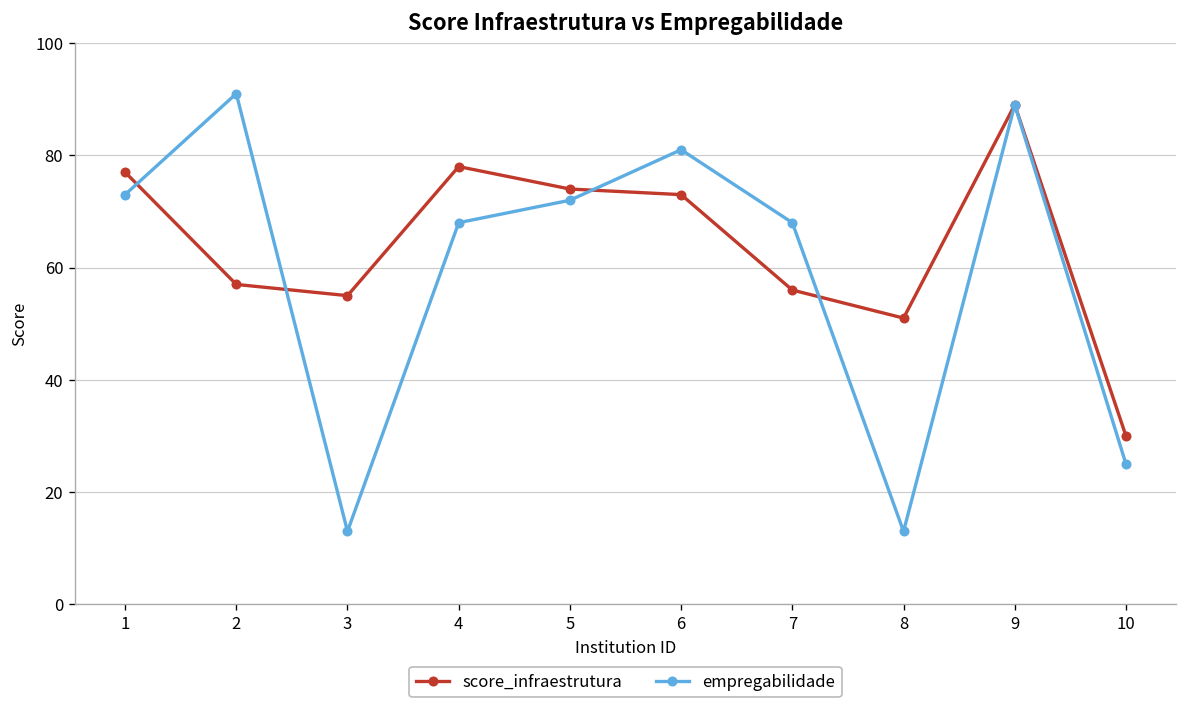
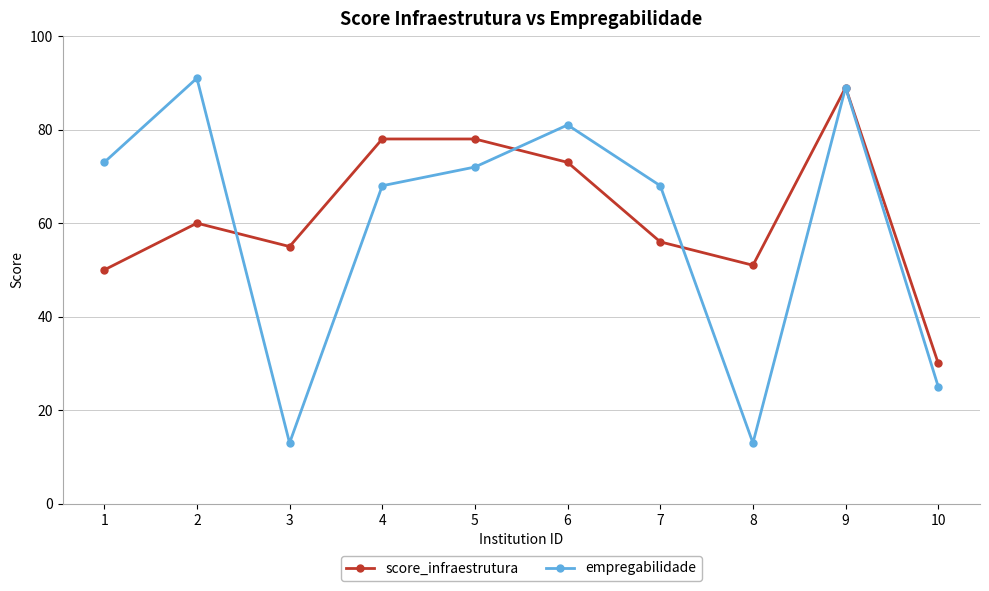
score_infraestrutura, 1: 77 -> 50
score_infraestrutura, 2: 57 -> 60
score_infraestrutura, 5: 74 -> 78
